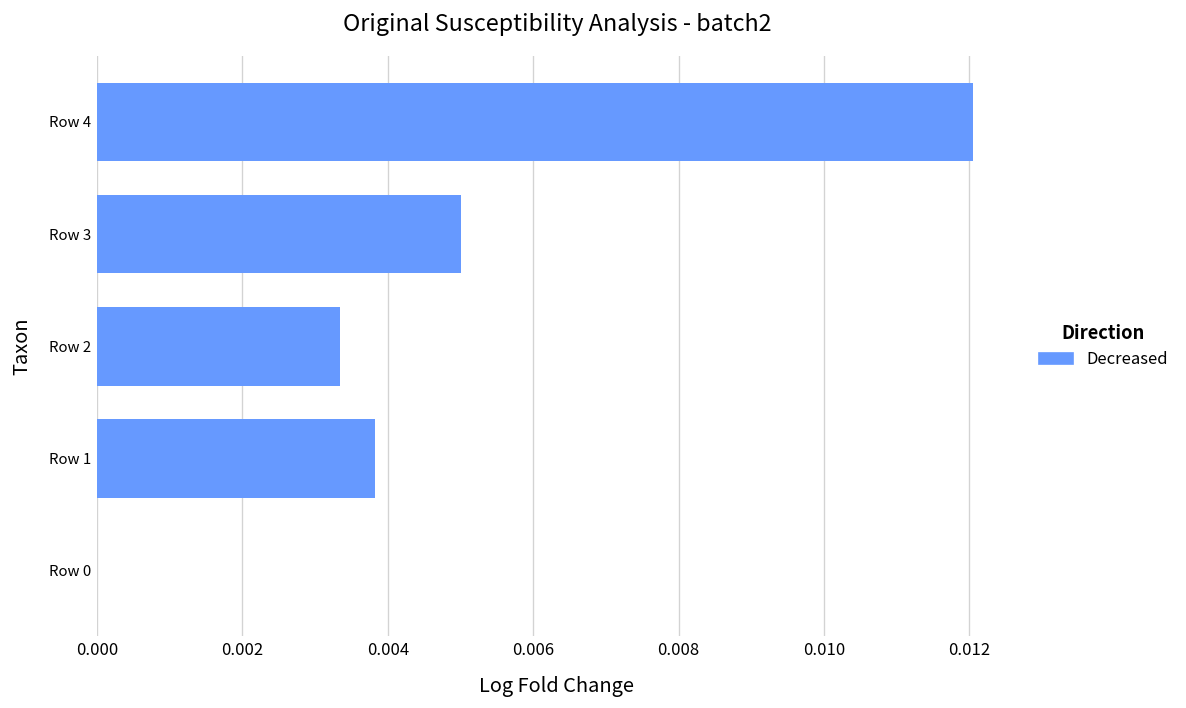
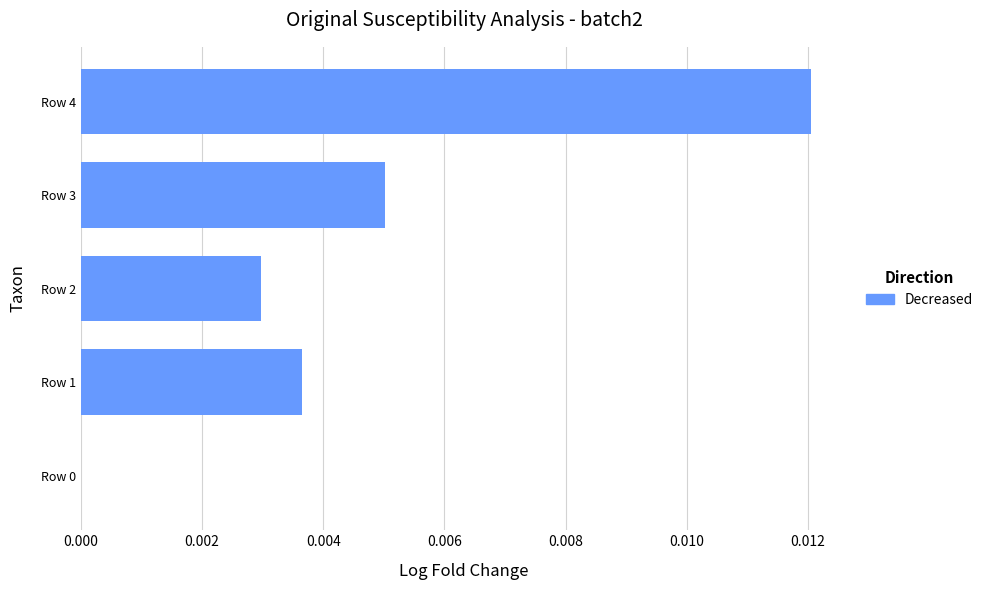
Row 2: 0.0033 -> 0.0030
Row 1: 0.0038 -> 0.0037
